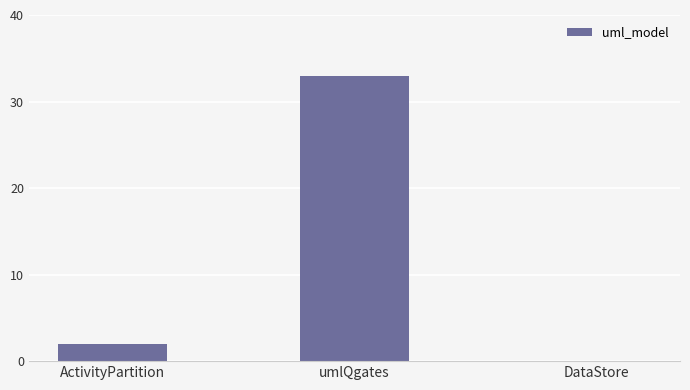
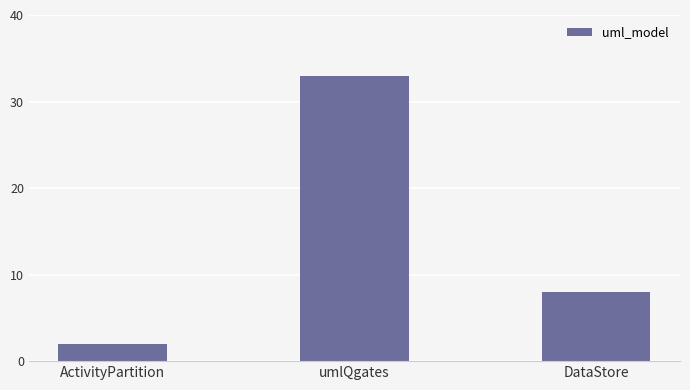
DataStore: 0 -> 8
